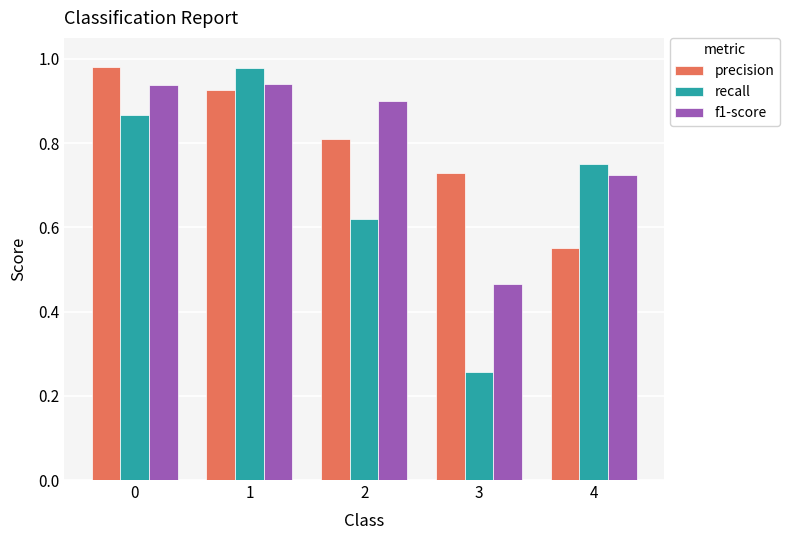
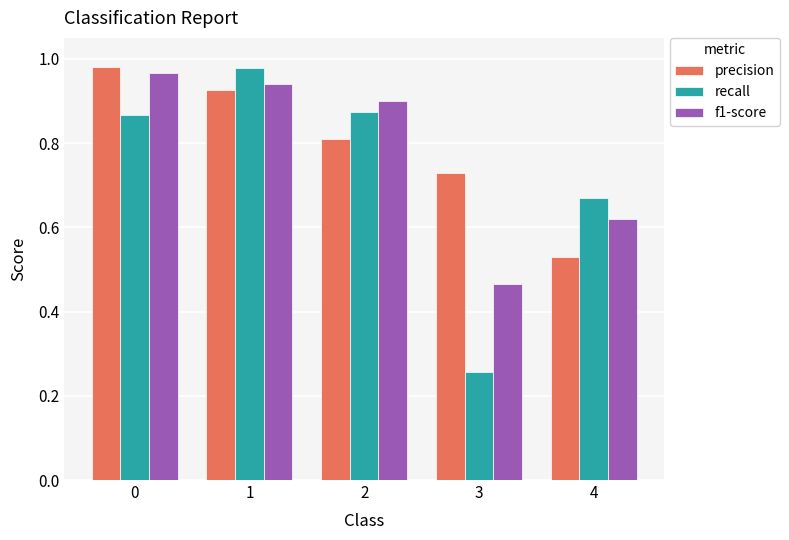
f1-score, 0: 0.94 -> 0.97
recall, 2: 0.62 -> 0.87
precision, 4: 0.55 -> 0.53
recall, 4: 0.75 -> 0.67
f1-score, 4: 0.72 -> 0.62
